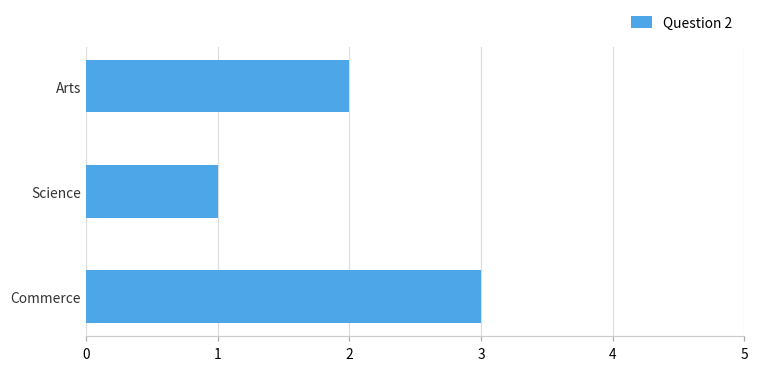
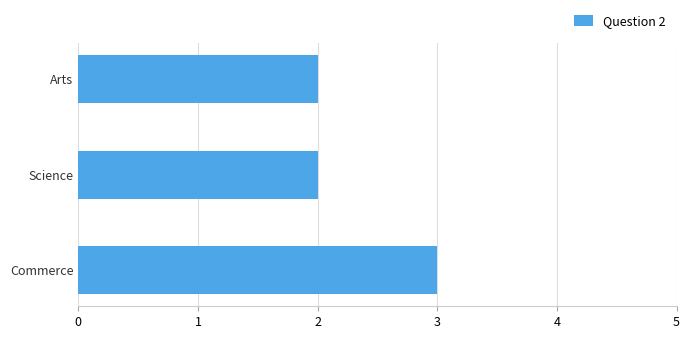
Science: 1 -> 2
